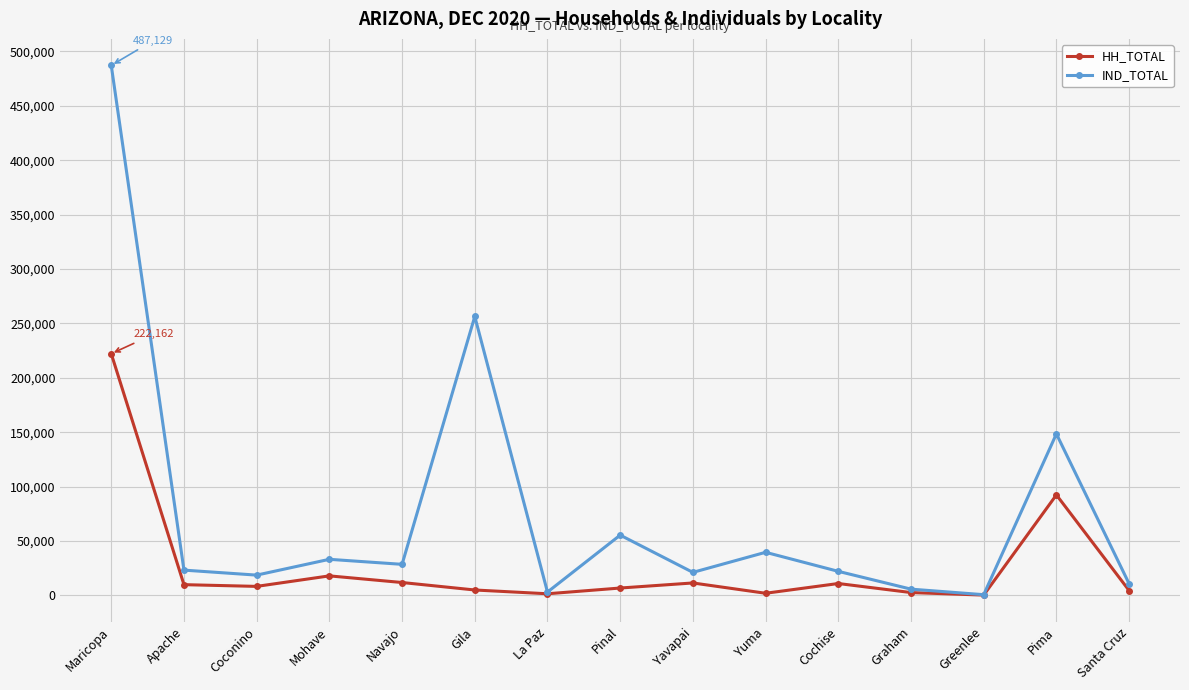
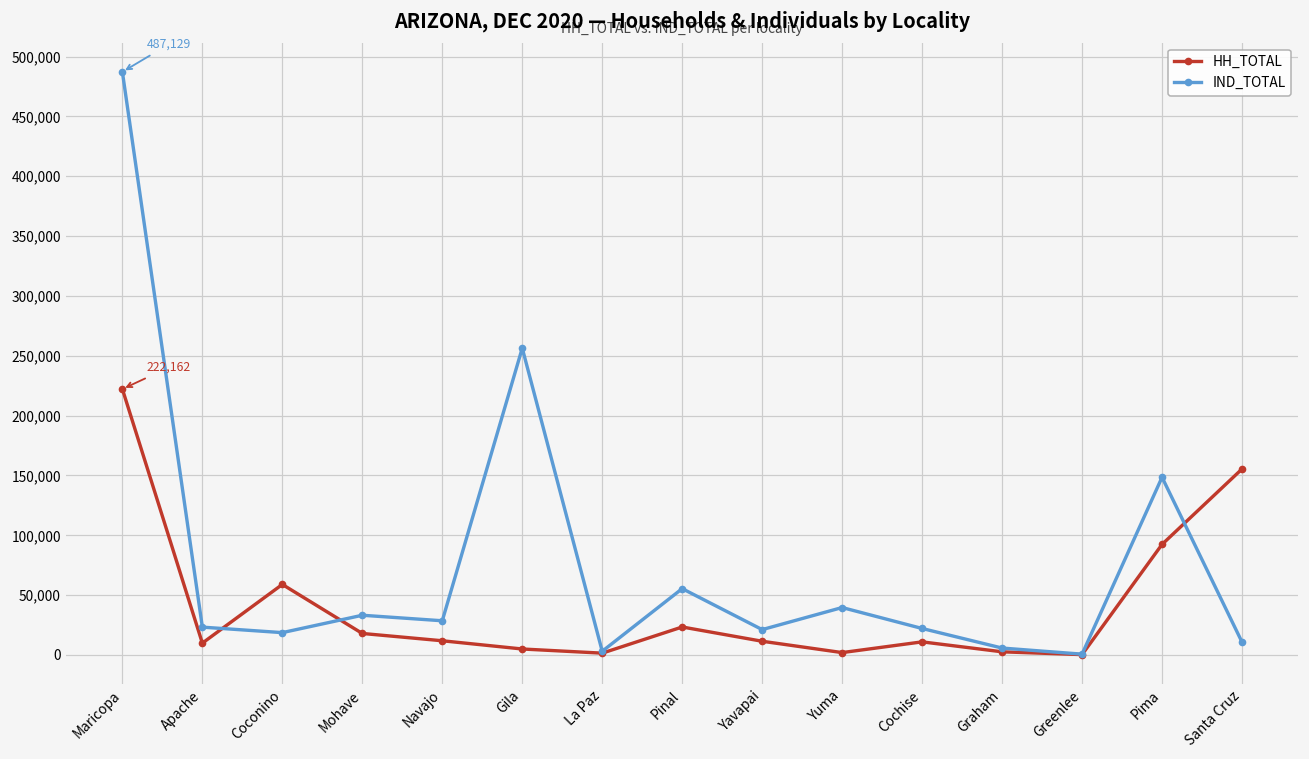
HH_TOTAL, Coconino: 8,000 -> 59,000
HH_TOTAL, Pinal: 7,000 -> 23,000
HH_TOTAL, Santa Cruz: 5,000 -> 155,000
